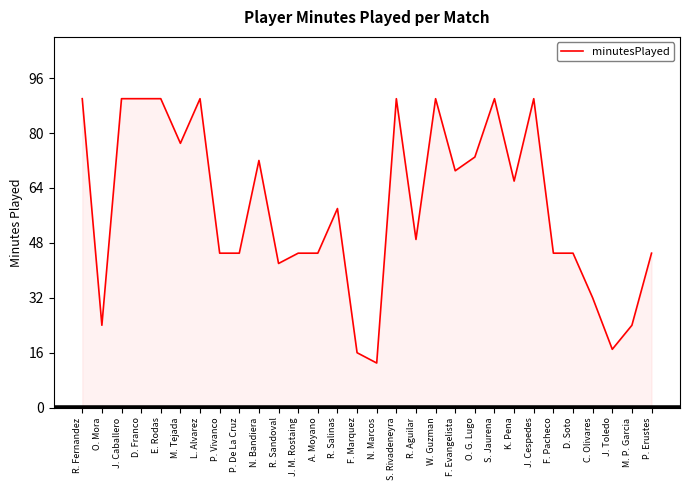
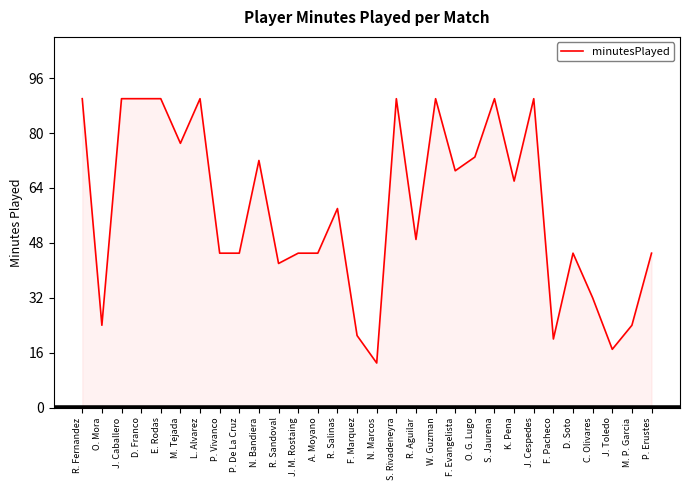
F. Marquez: 16 -> 21
F. Pacheco: 45 -> 20
